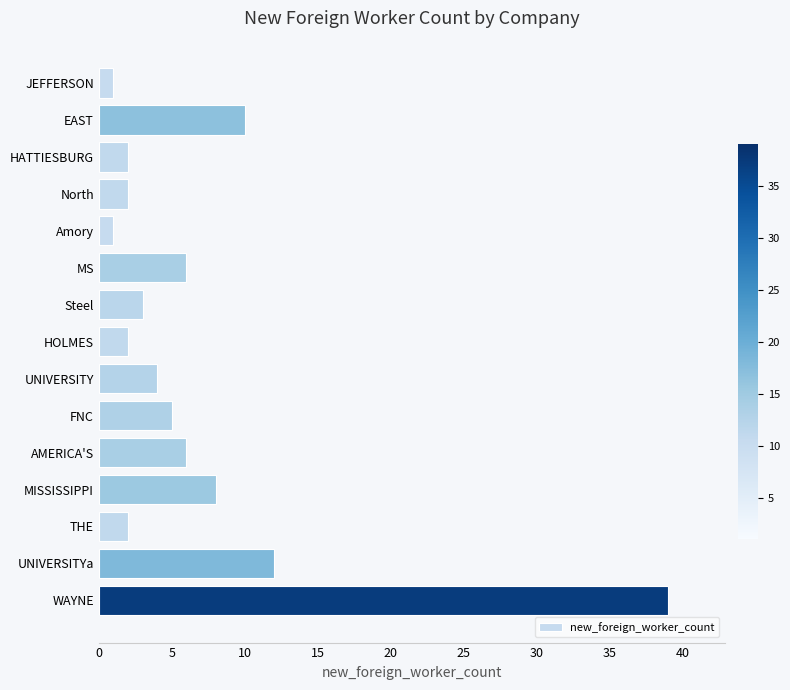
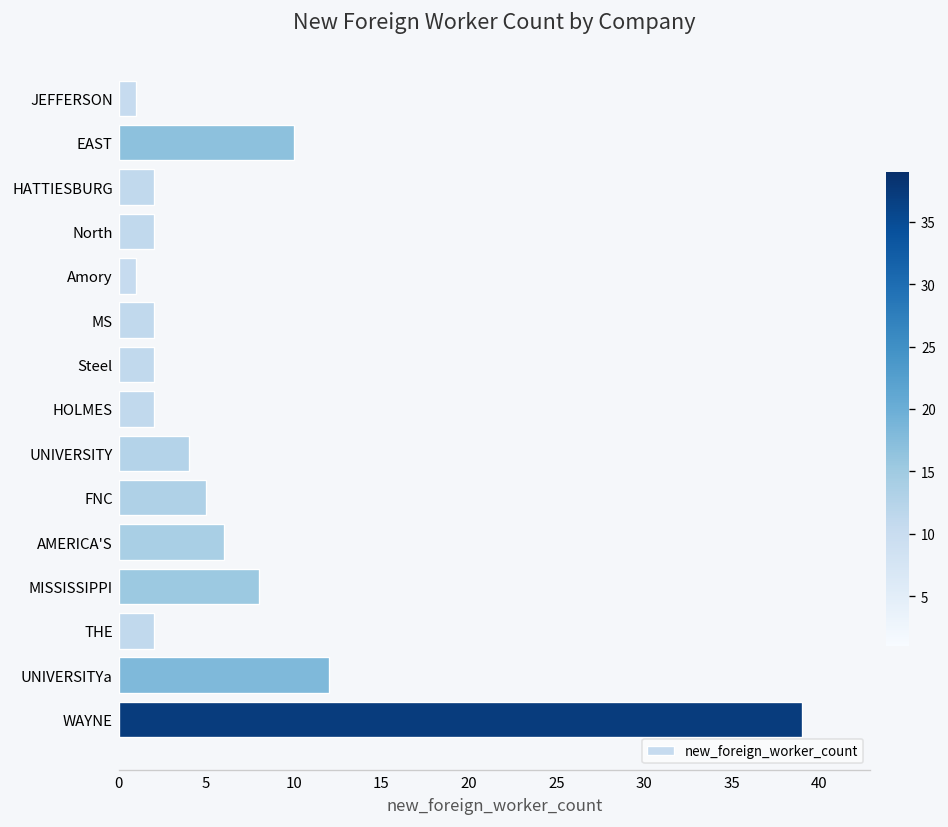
MS: 6 -> 2
Steel: 3 -> 2
